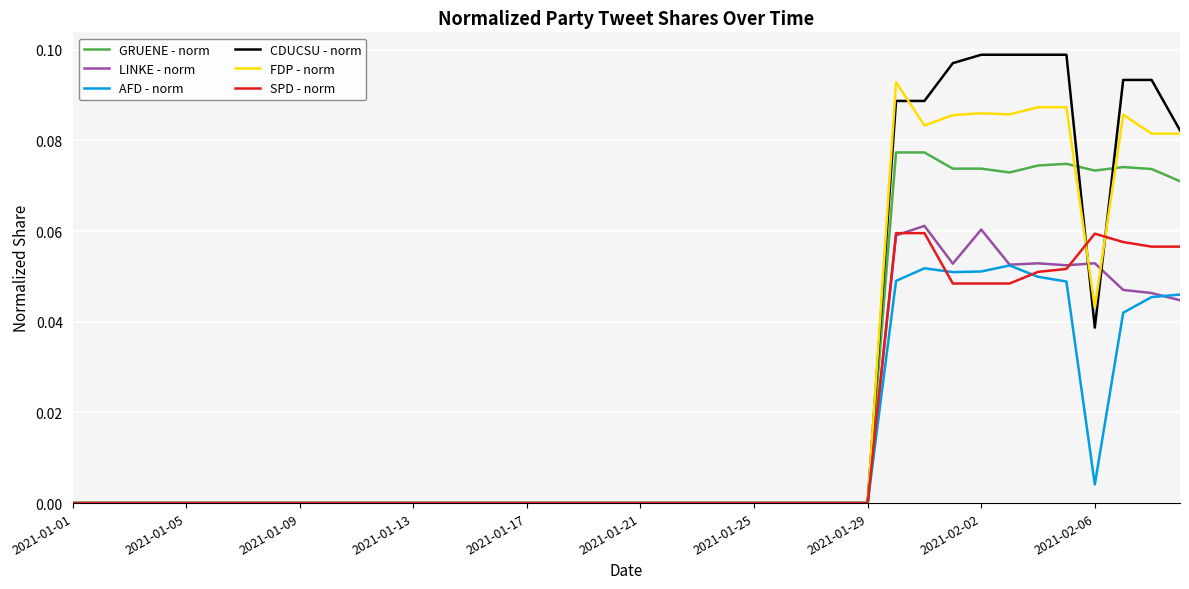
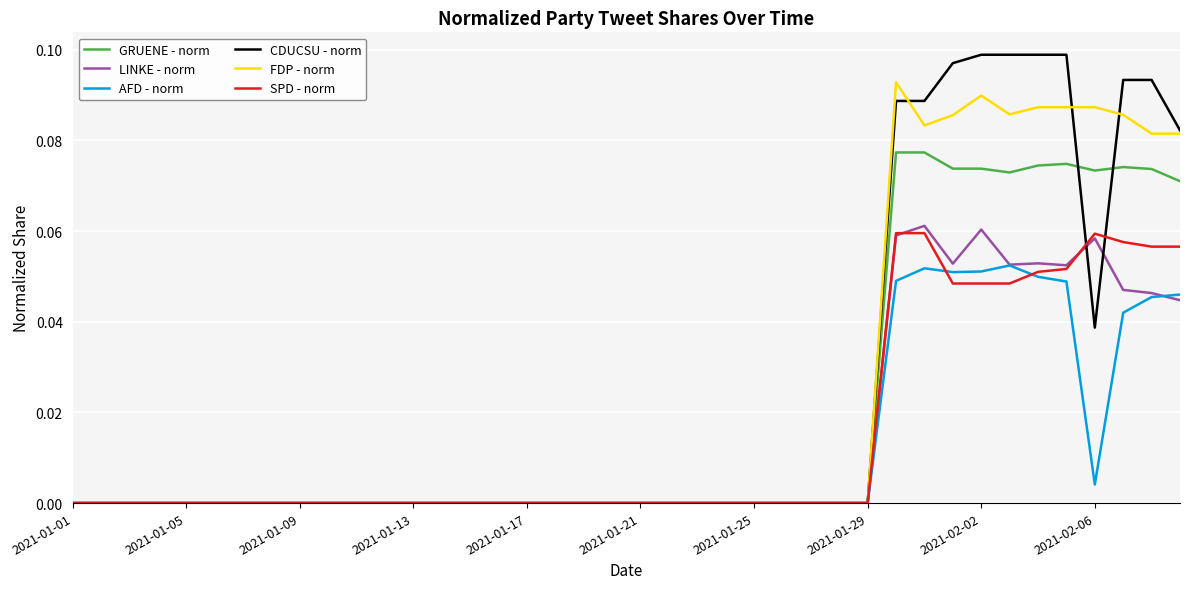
FDP - norm, 2021-02-02: 0.086 -> 0.090
LINKE - norm, 2021-02-06: 0.053 -> 0.058
FDP - norm, 2021-02-06: 0.043 -> 0.087
